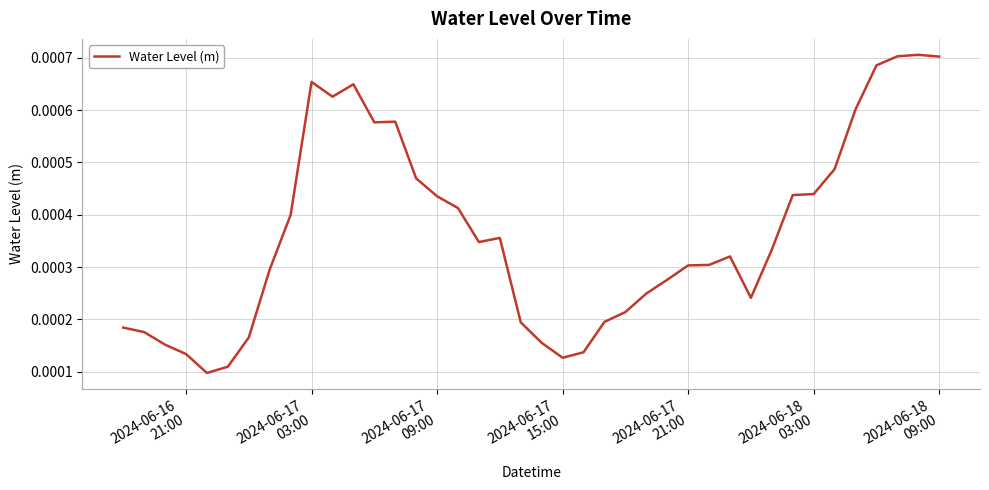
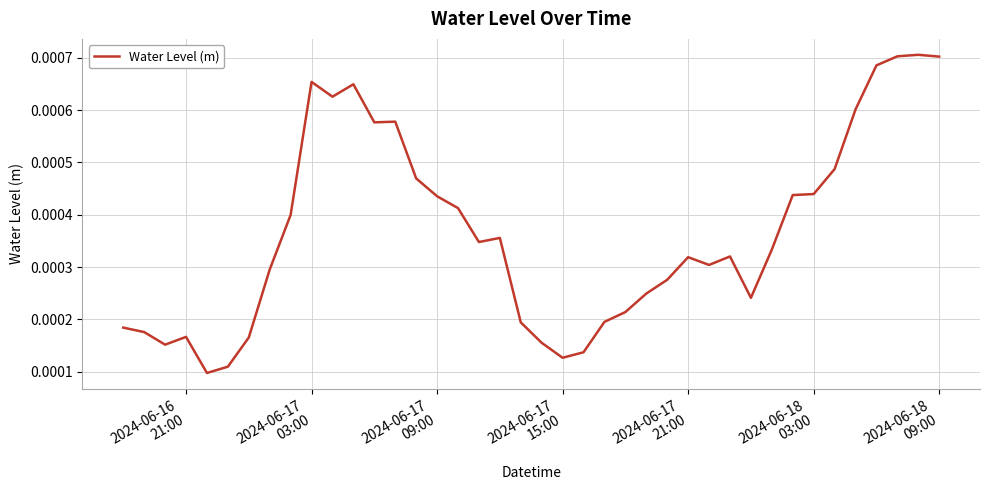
2024-06-16 21:00: 0.00013 -> 0.00017
2024-06-17 21:00: 0.00030 -> 0.00032
